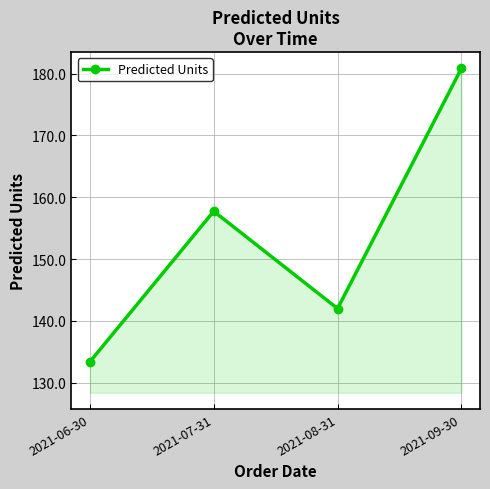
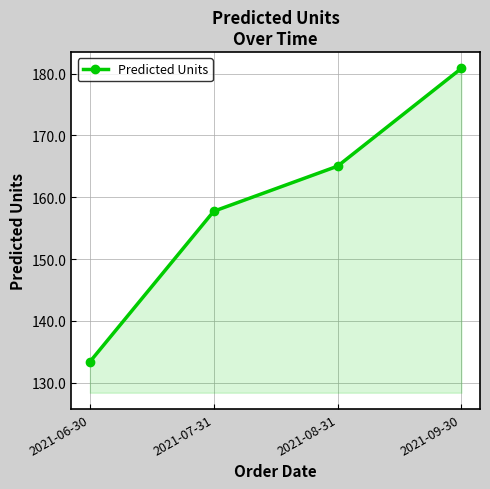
2021-08-31: 142 -> 165
